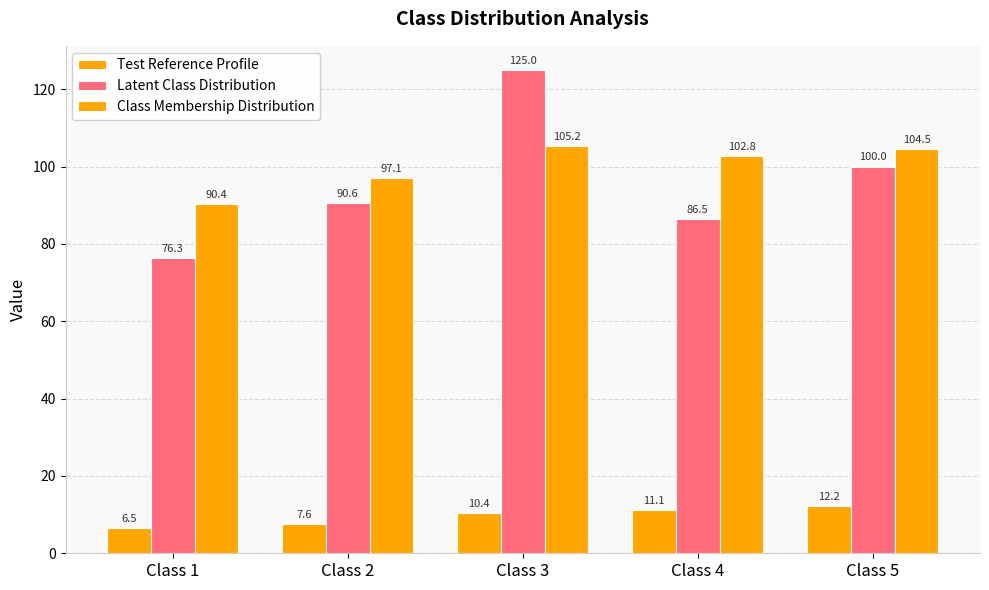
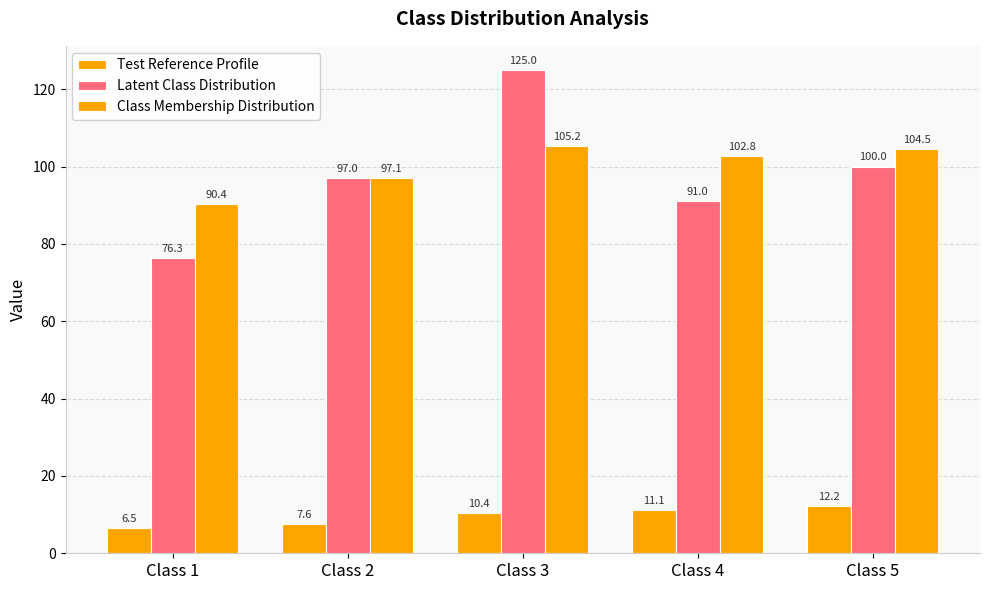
Latent Class Distribution, Class 2: 90.6 -> 97.0
Latent Class Distribution, Class 4: 86.5 -> 91.0
